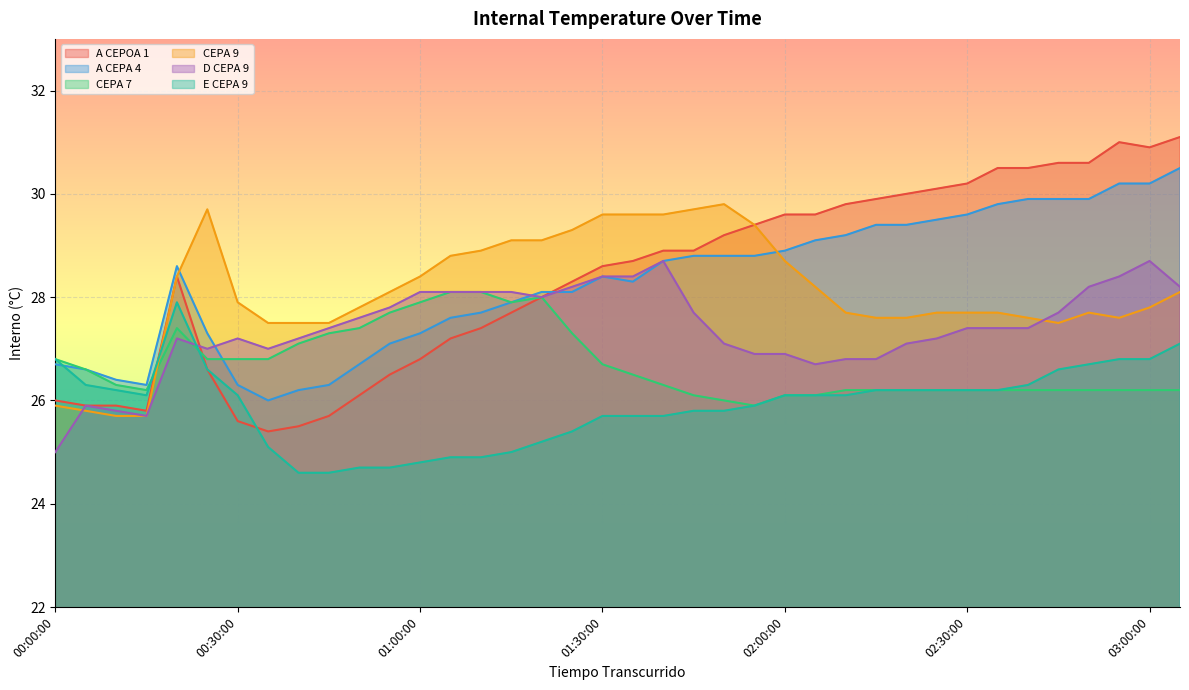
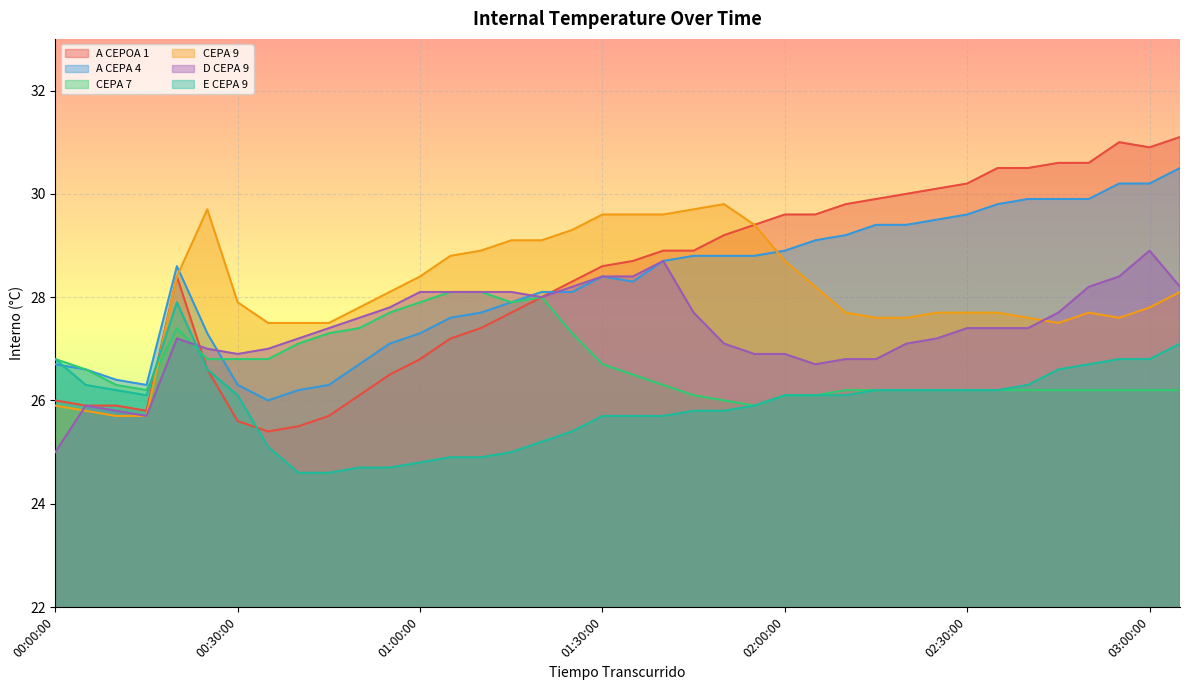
D CEPA 9, 00:30:00: 27.2 -> 26.9
D CEPA 9, 03:00:00: 28.7 -> 28.9
